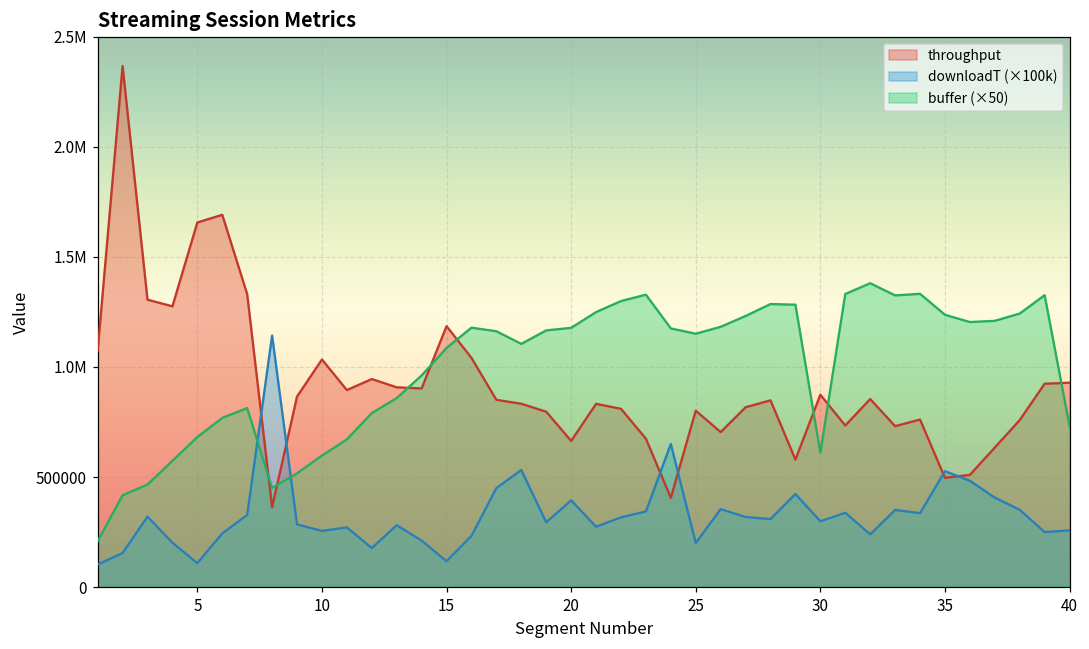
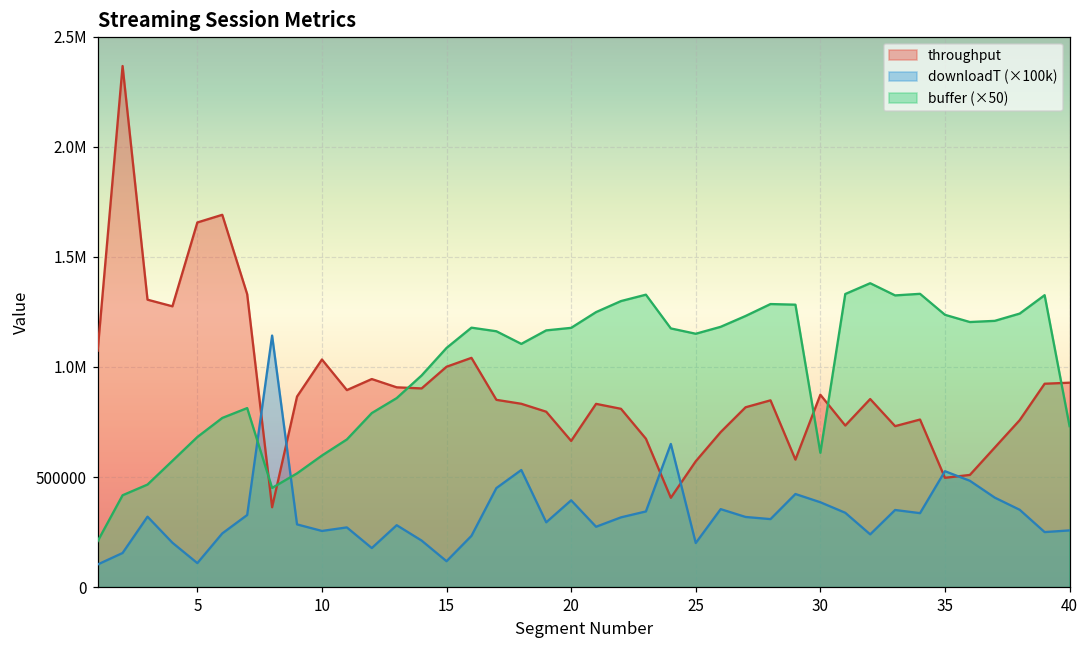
throughput, 15: 1190000 -> 1000000
throughput, 25: 800000 -> 570000
downloadT (×100k), 30: 300000 -> 390000
